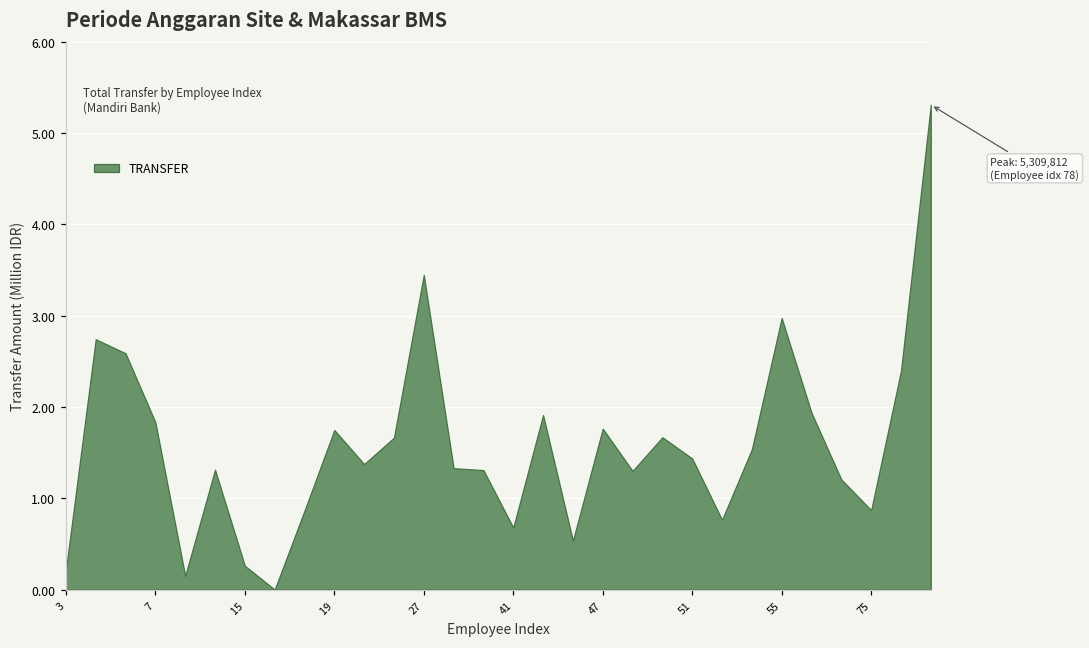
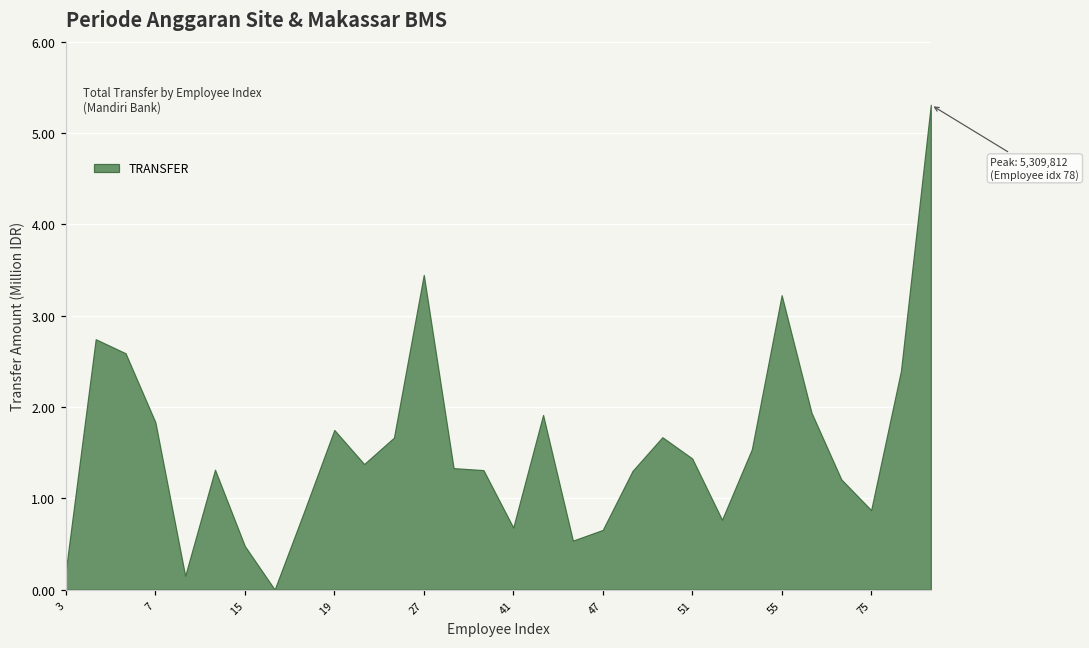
15: 0.3 -> 0.5
47: 1.8 -> 0.7
55: 3.0 -> 3.2
